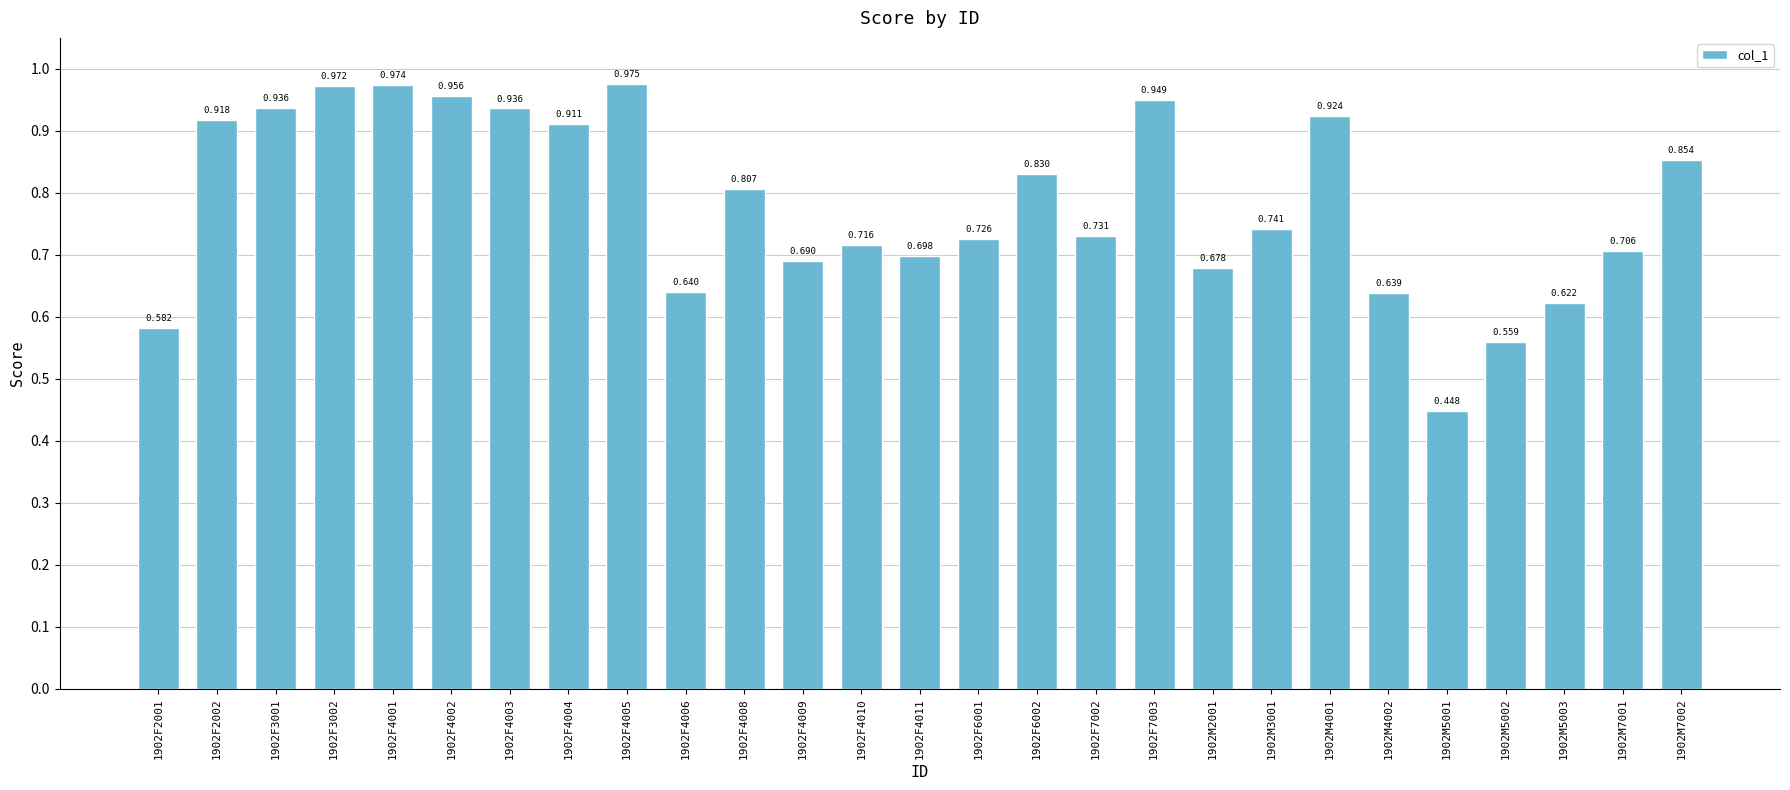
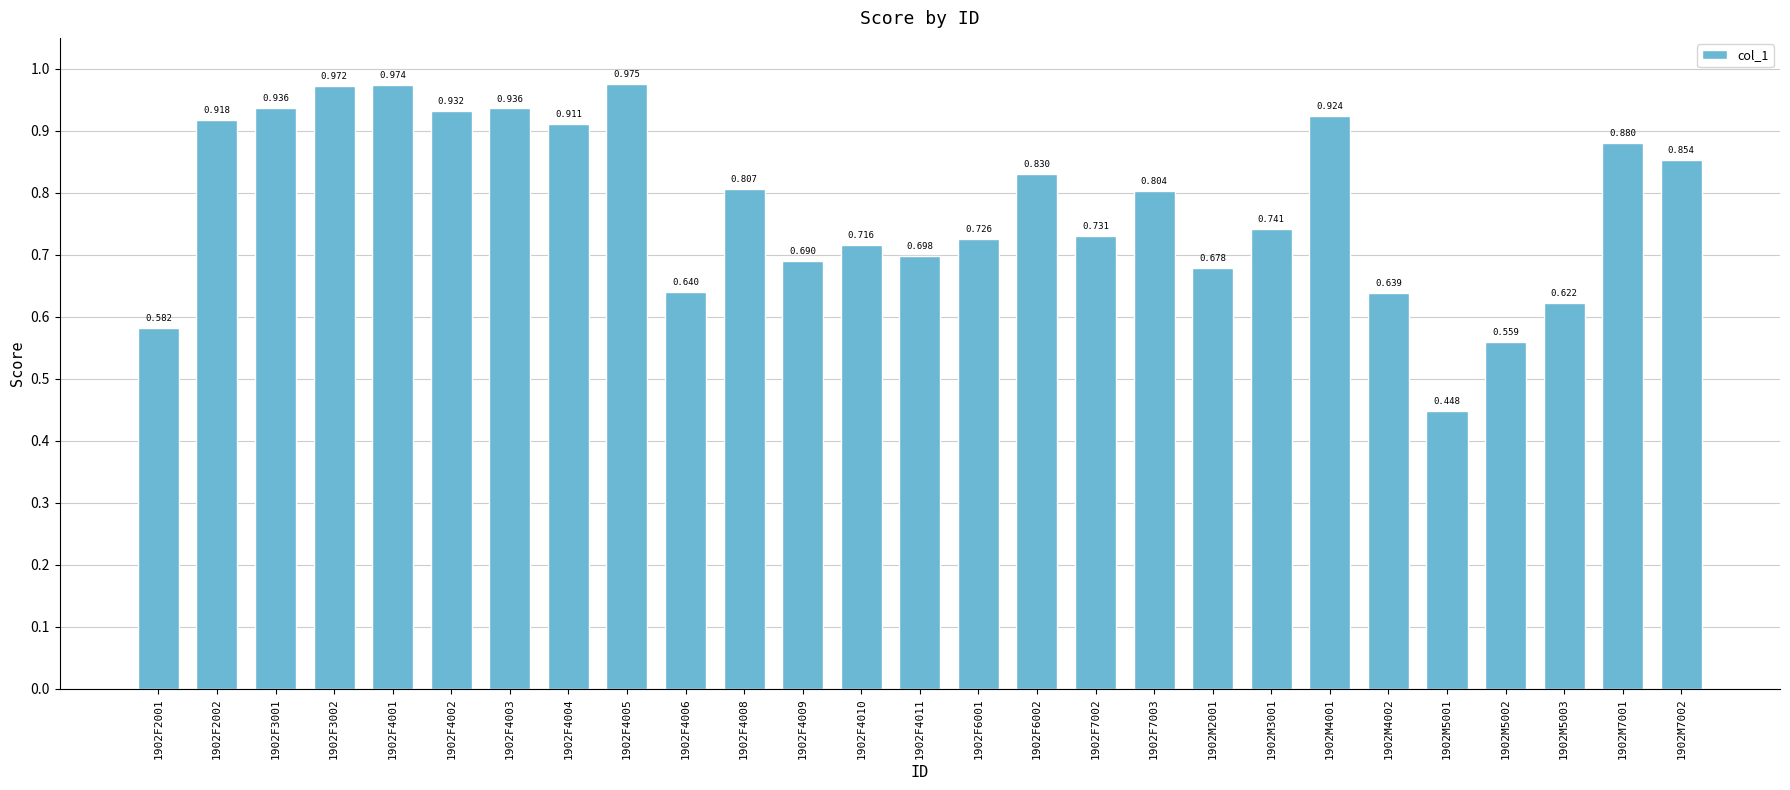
1902F4002: 0.956 -> 0.932
1902F7003: 0.949 -> 0.804
1902M7001: 0.706 -> 0.880
